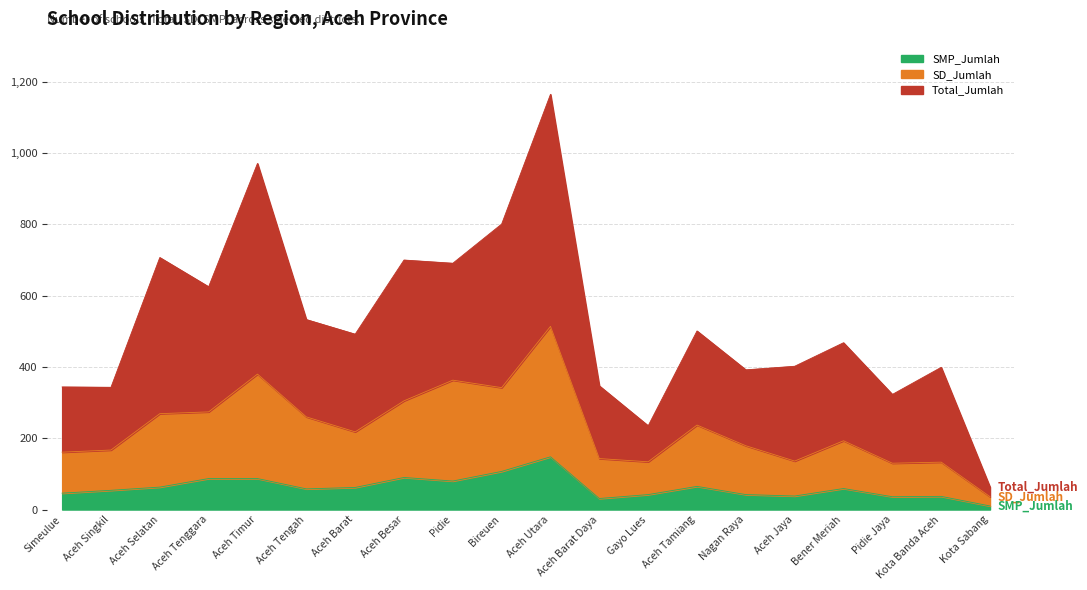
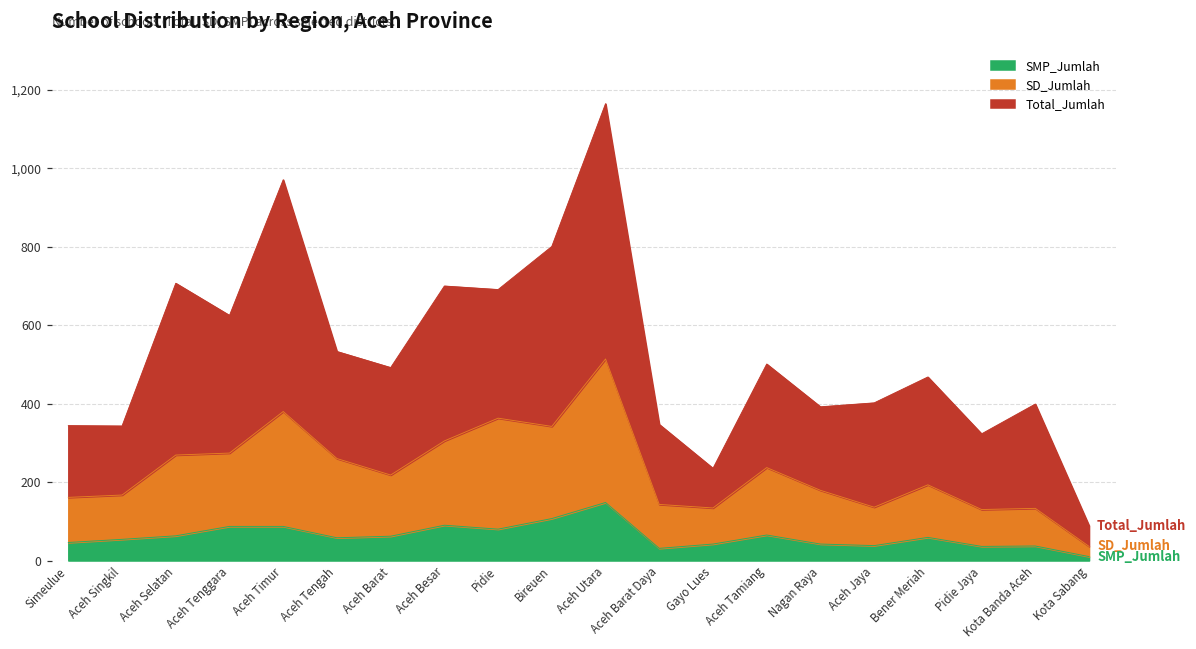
Total_Jumlah, Kota Sabang: 60 -> 90
